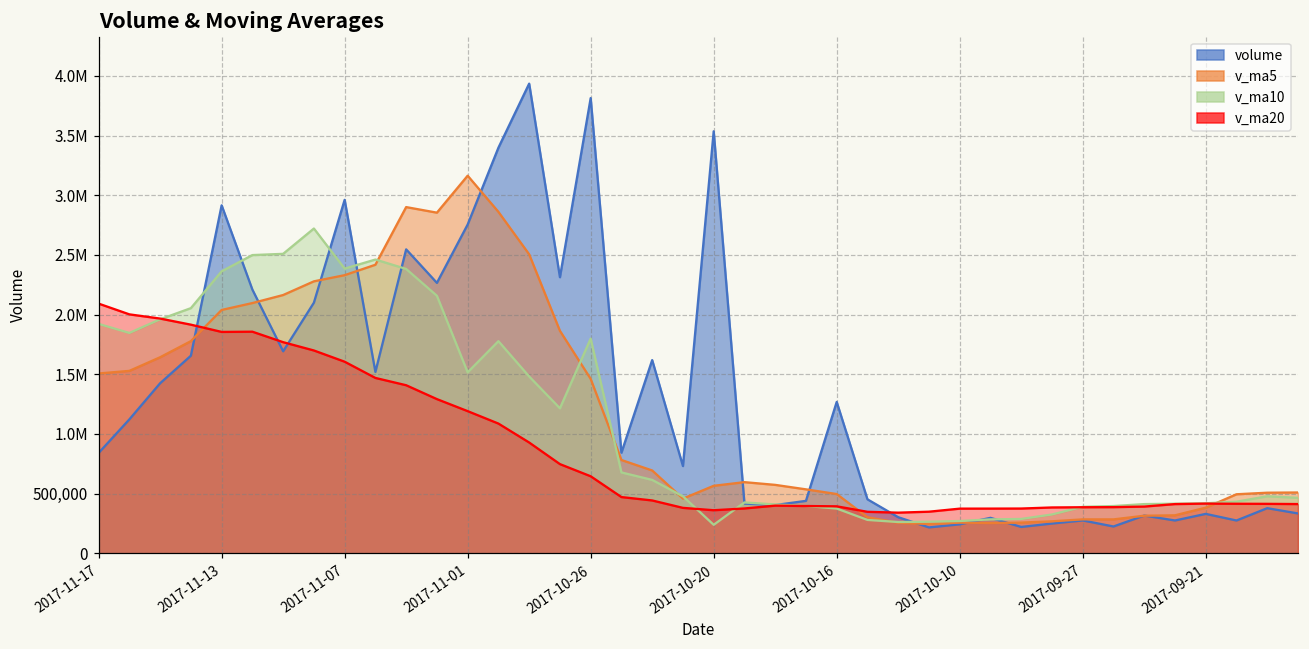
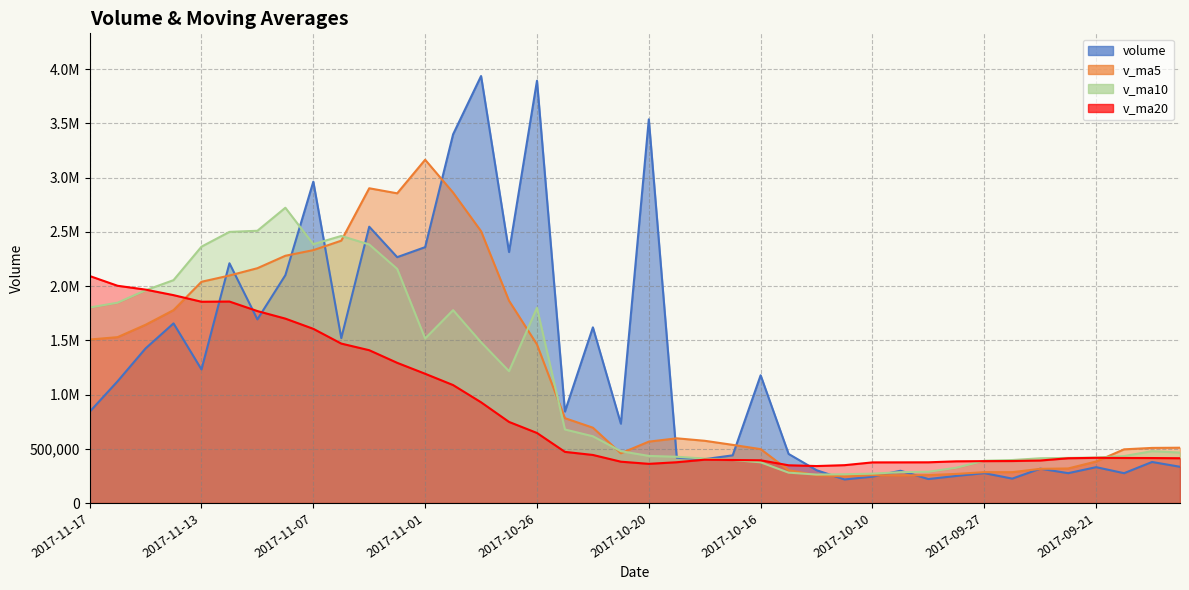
v_ma10, 2017-11-17: 1,920,000 -> 1,800,000
volume, 2017-11-13: 2,920,000 -> 1,230,000
volume, 2017-11-01: 2,760,000 -> 2,360,000
volume, 2017-10-26: 3,810,000 -> 3,890,000
v_ma10, 2017-10-20: 240,000 -> 430,000
volume, 2017-10-16: 1,270,000 -> 1,180,000
